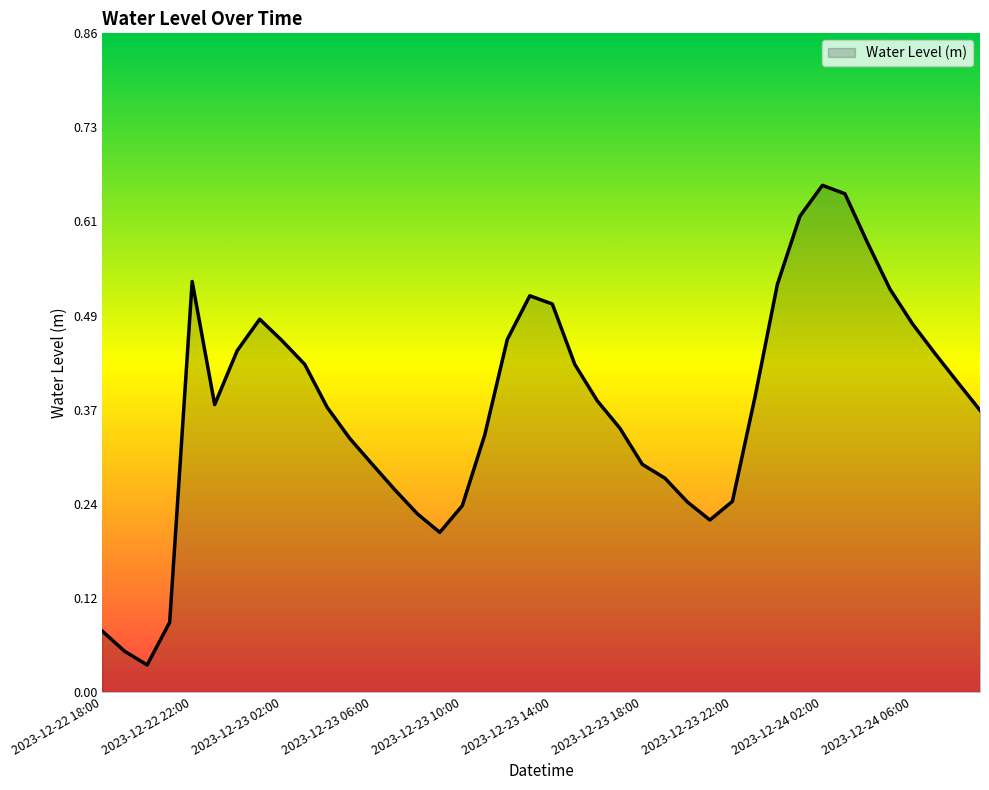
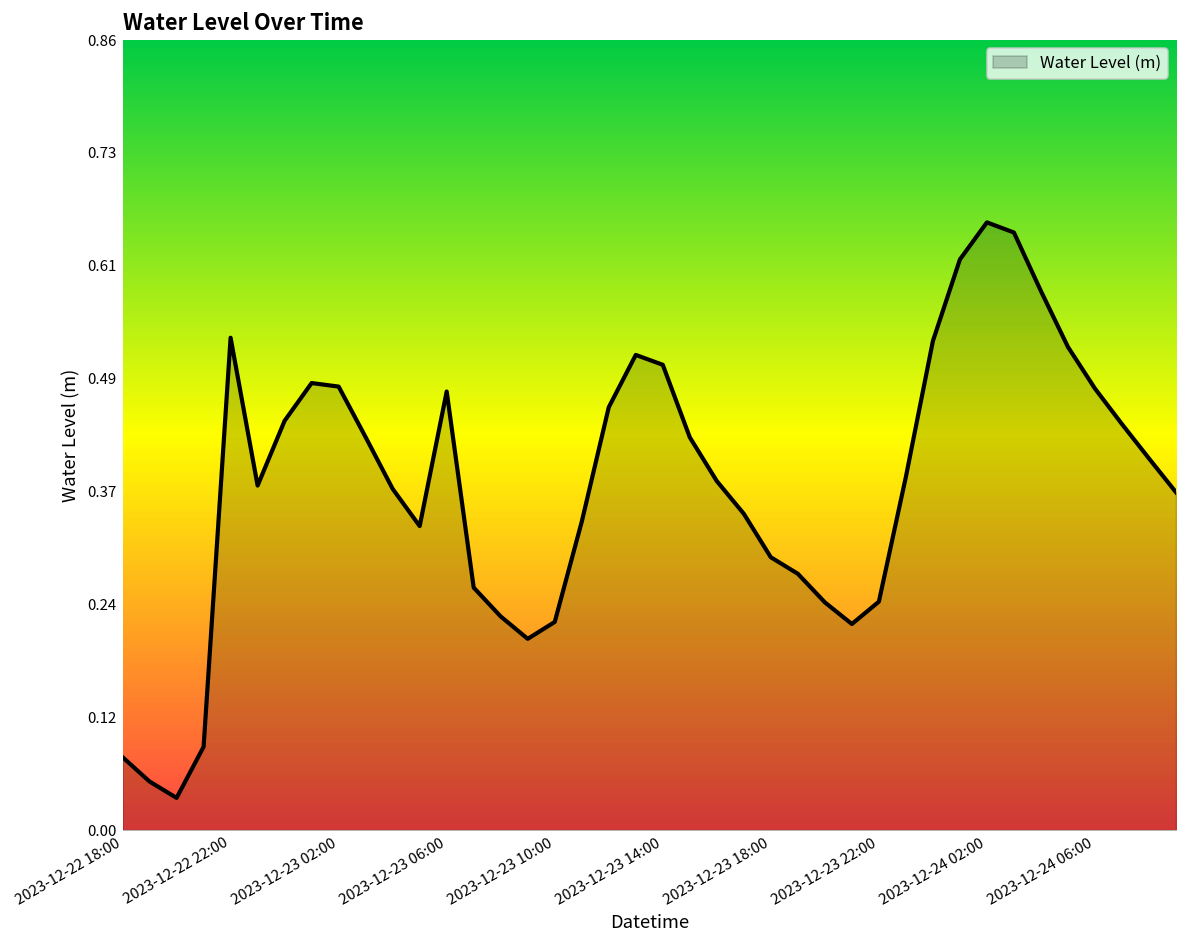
2023-12-23 02:00: 0.46 -> 0.48
2023-12-23 06:00: 0.30 -> 0.48
2023-12-23 10:00: 0.24 -> 0.23
